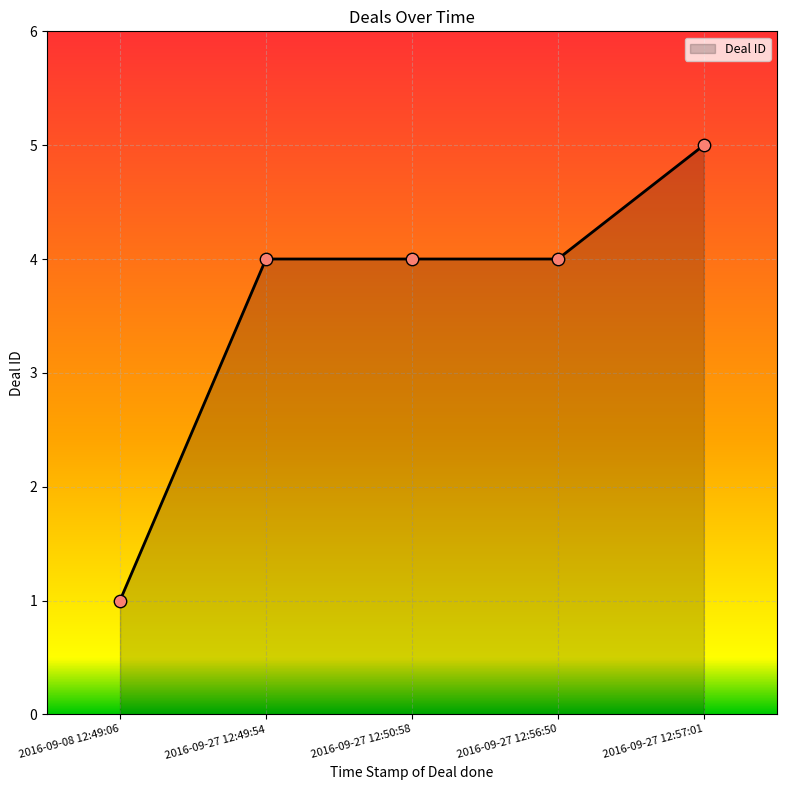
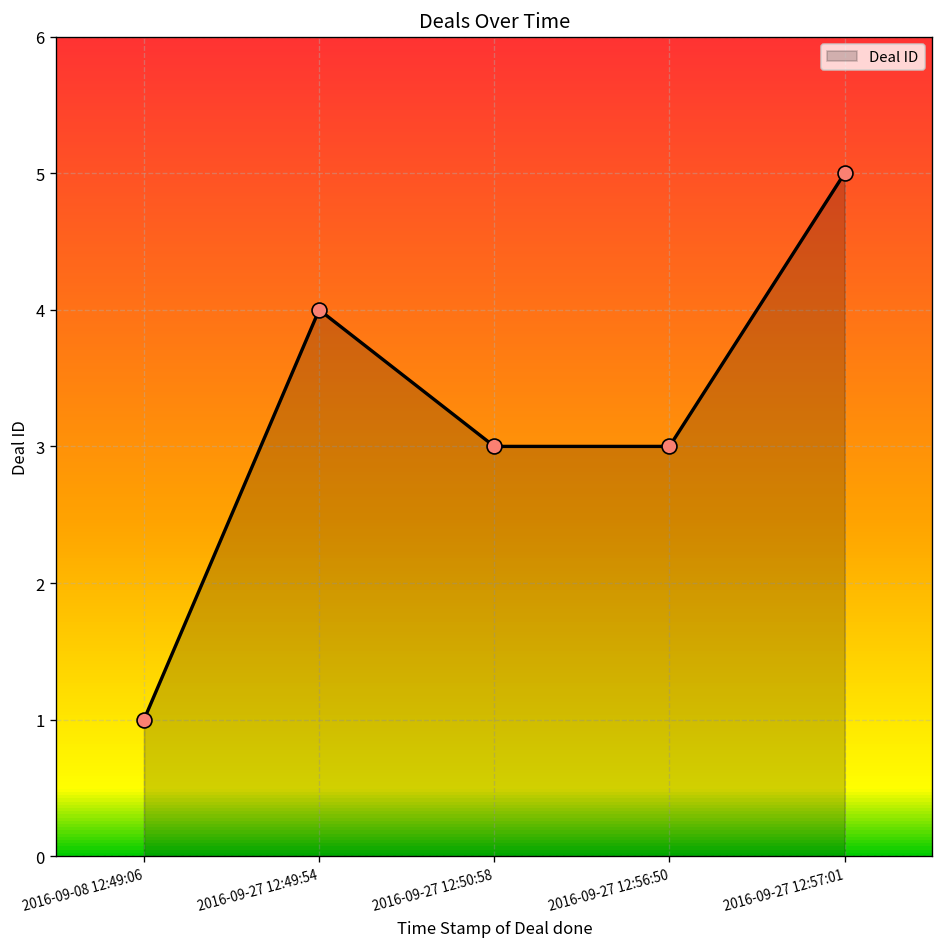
2016-09-27 12:50:58: 4 -> 3
2016-09-27 12:56:50: 4 -> 3
